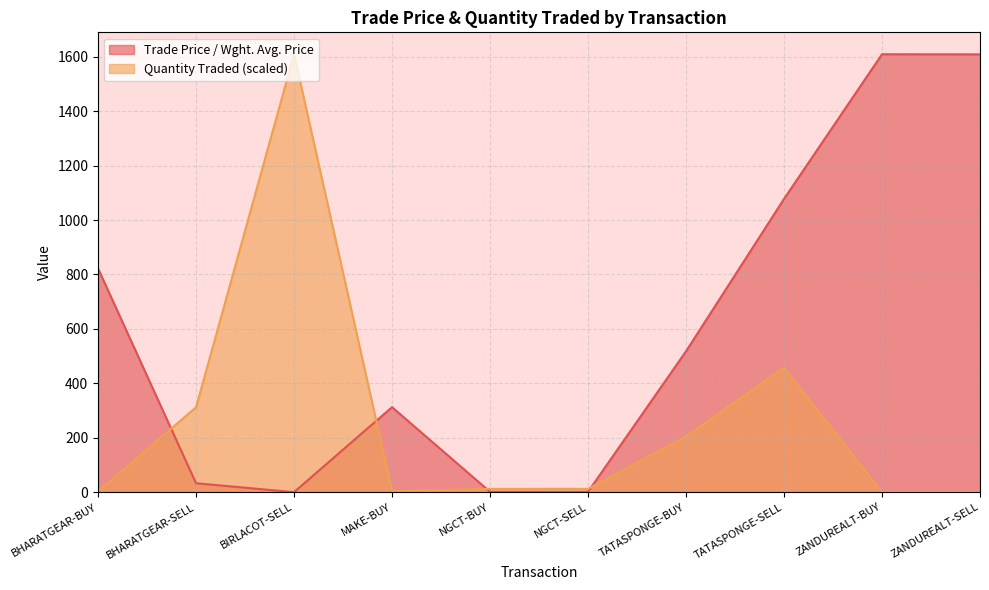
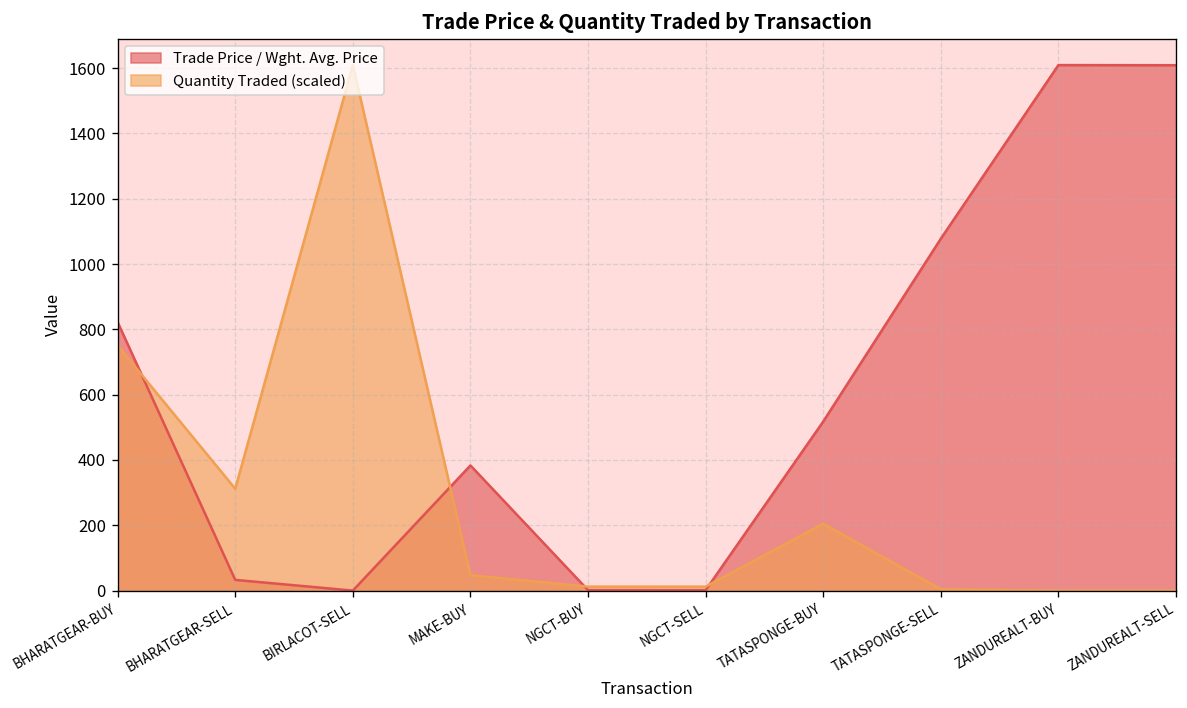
Quantity Traded (scaled), BHARATGEAR-BUY: 0 -> 750
Trade Price / Wght. Avg. Price, MAKE-BUY: 310 -> 380
Quantity Traded (scaled), MAKE-BUY: 0 -> 50
Quantity Traded (scaled), TATASPONGE-SELL: 460 -> 0
